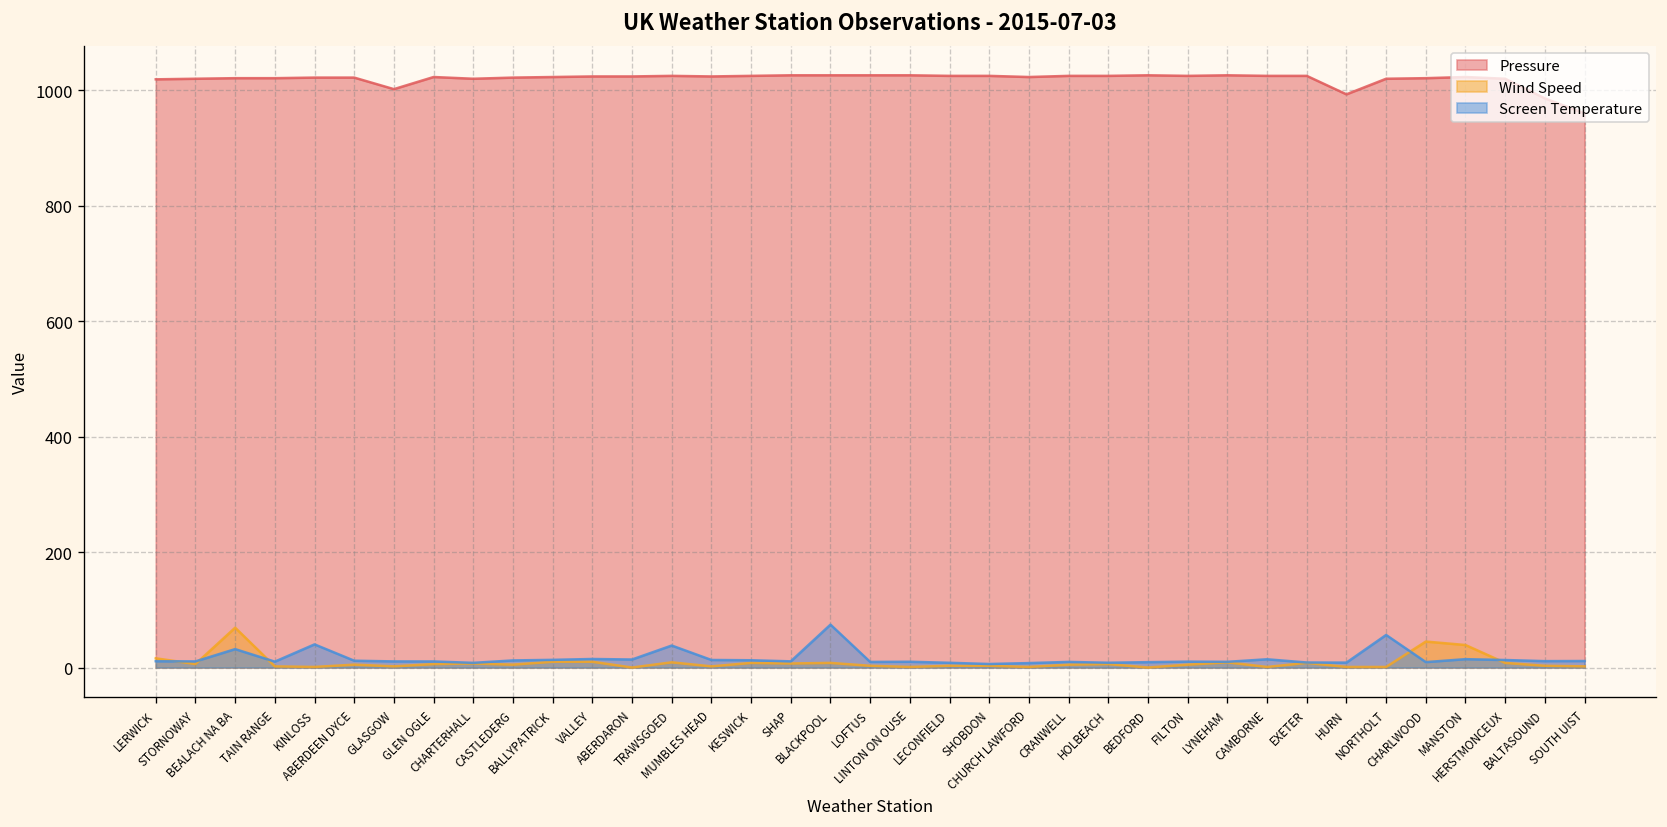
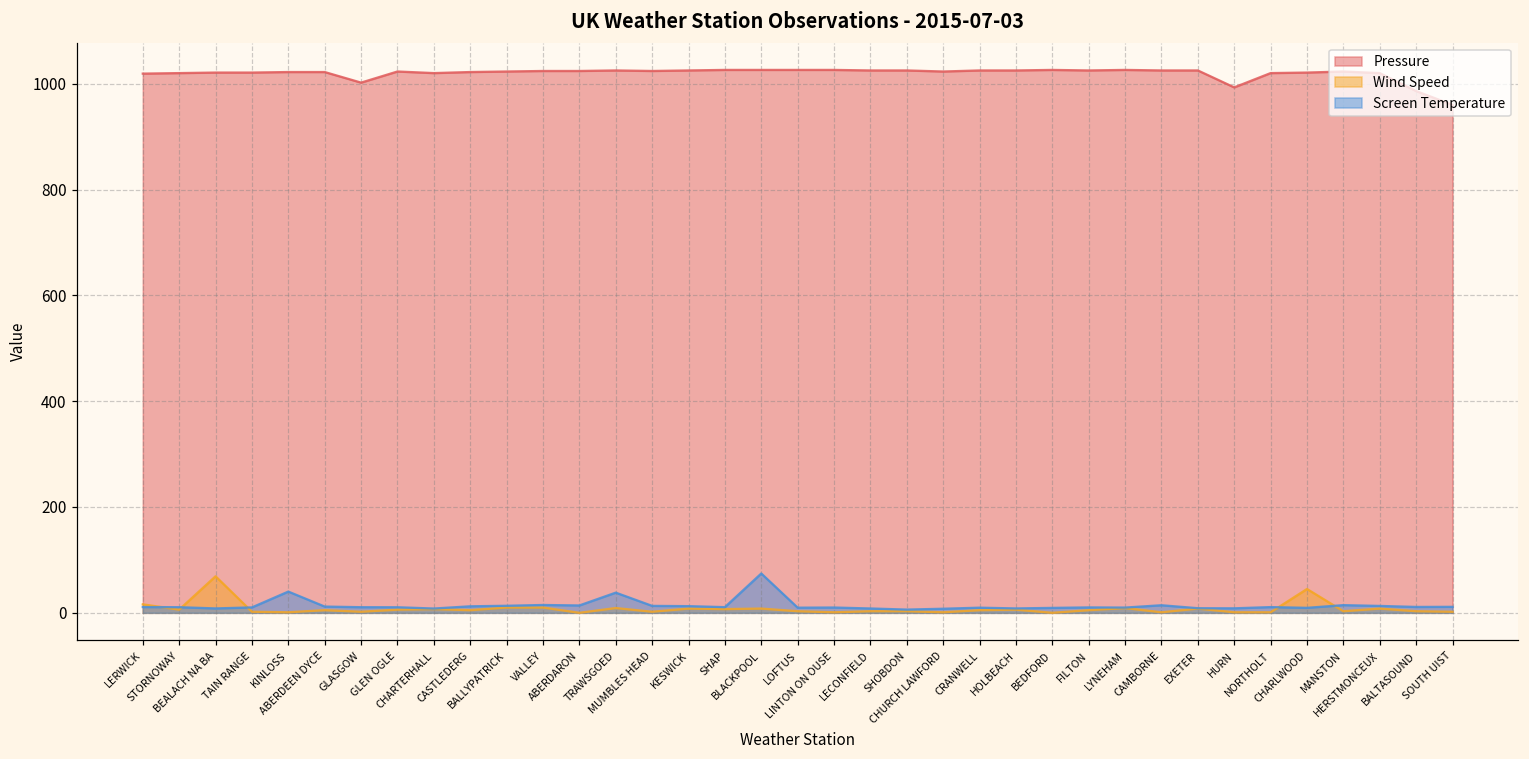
Screen Temperature, BEALACH NA BA: 30 -> 10
Screen Temperature, NORTHOLT: 60 -> 10
Wind Speed, MANSTON: 40 -> 0
